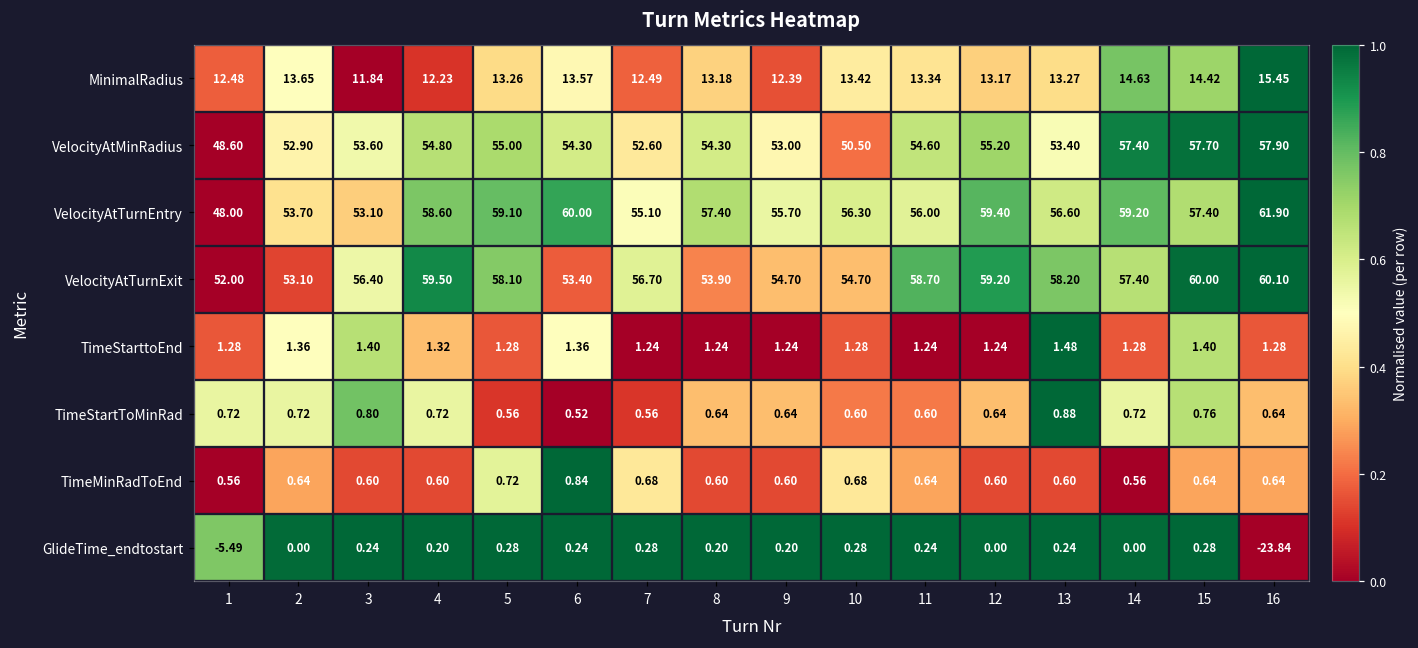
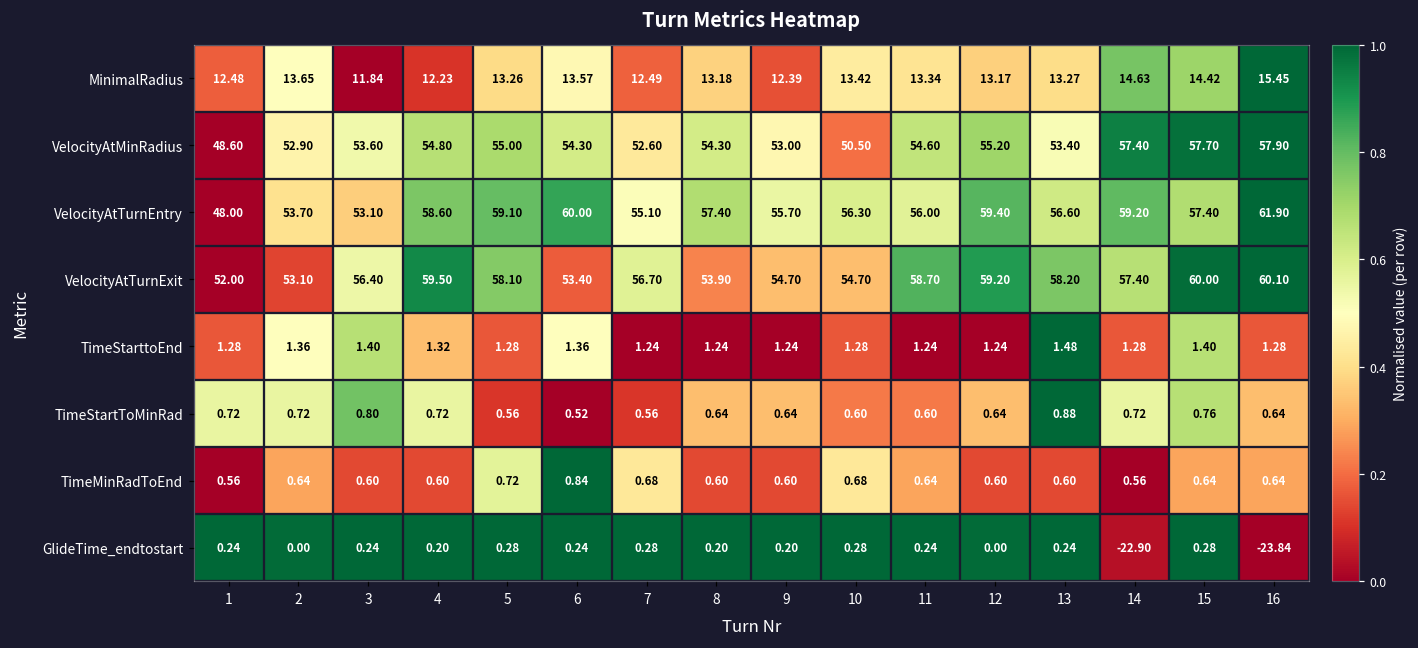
GlideTime_endtostart, 1: -5.49 -> 0.24
GlideTime_endtostart, 14: 0.00 -> -22.90
